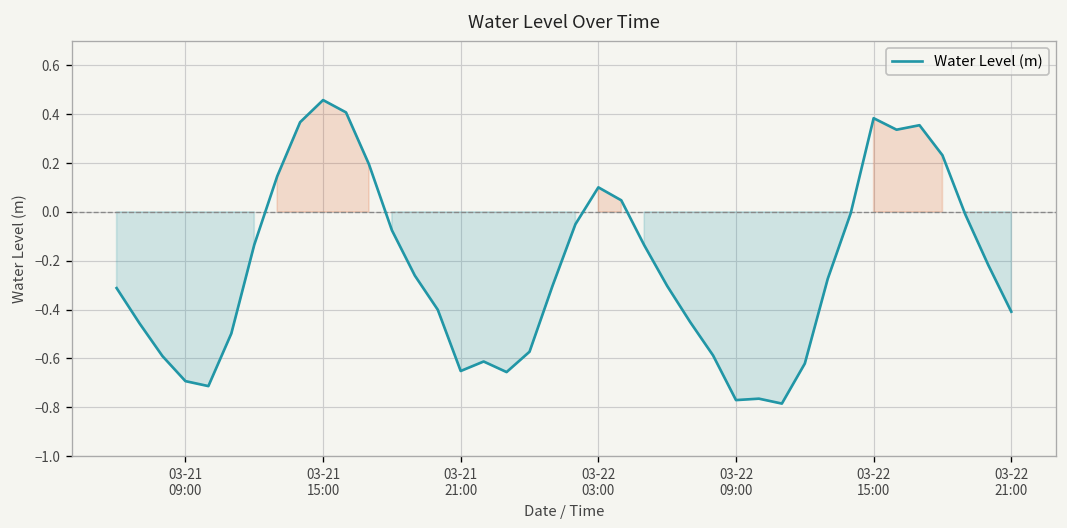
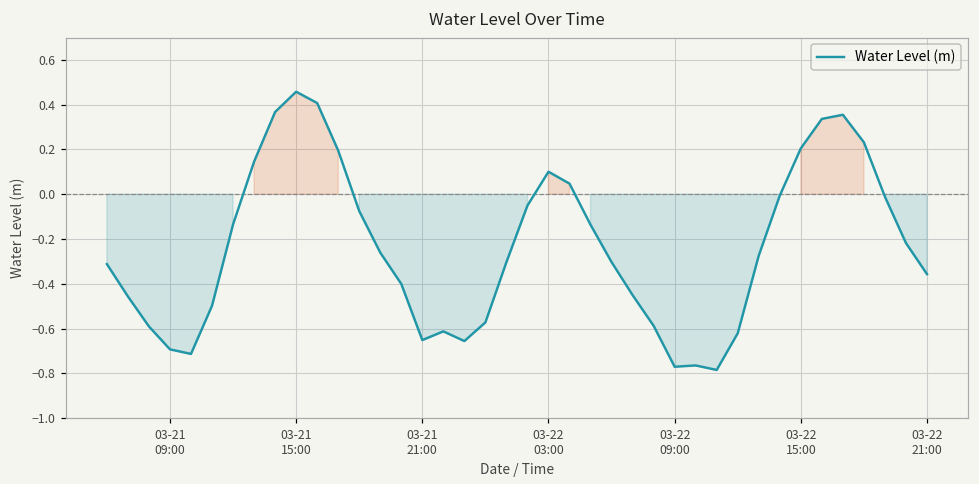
03-22 15:00: 0.38 -> 0.20
03-22 21:00: -0.41 -> -0.36
